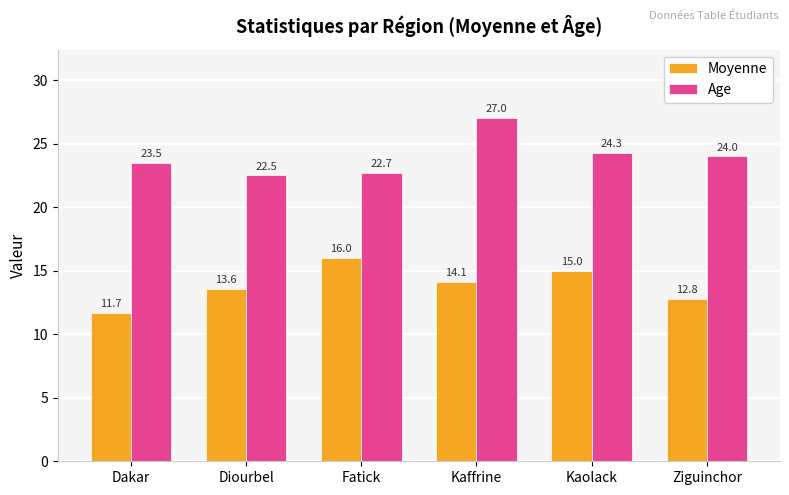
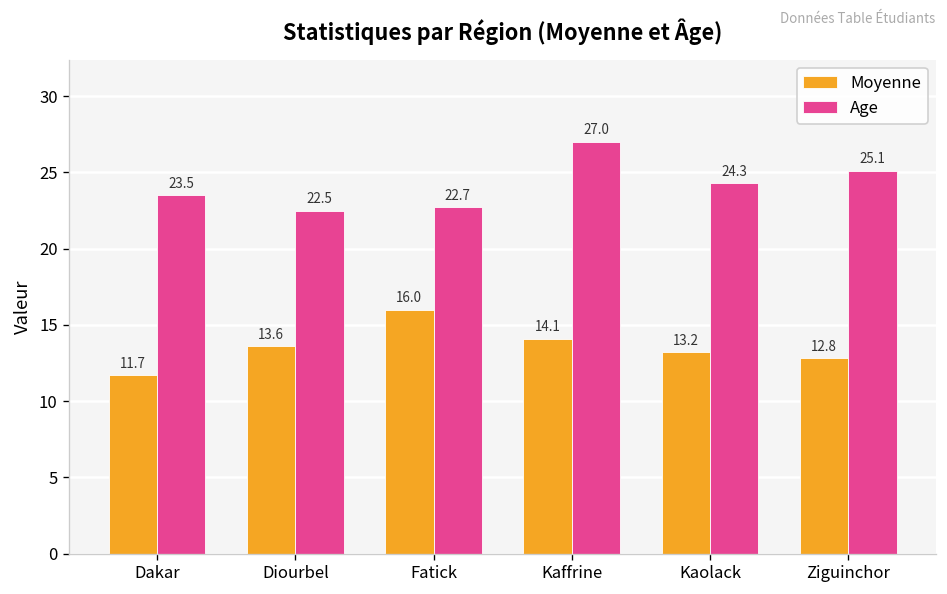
Moyenne, Kaolack: 15.0 -> 13.2
Age, Ziguinchor: 24.0 -> 25.1
